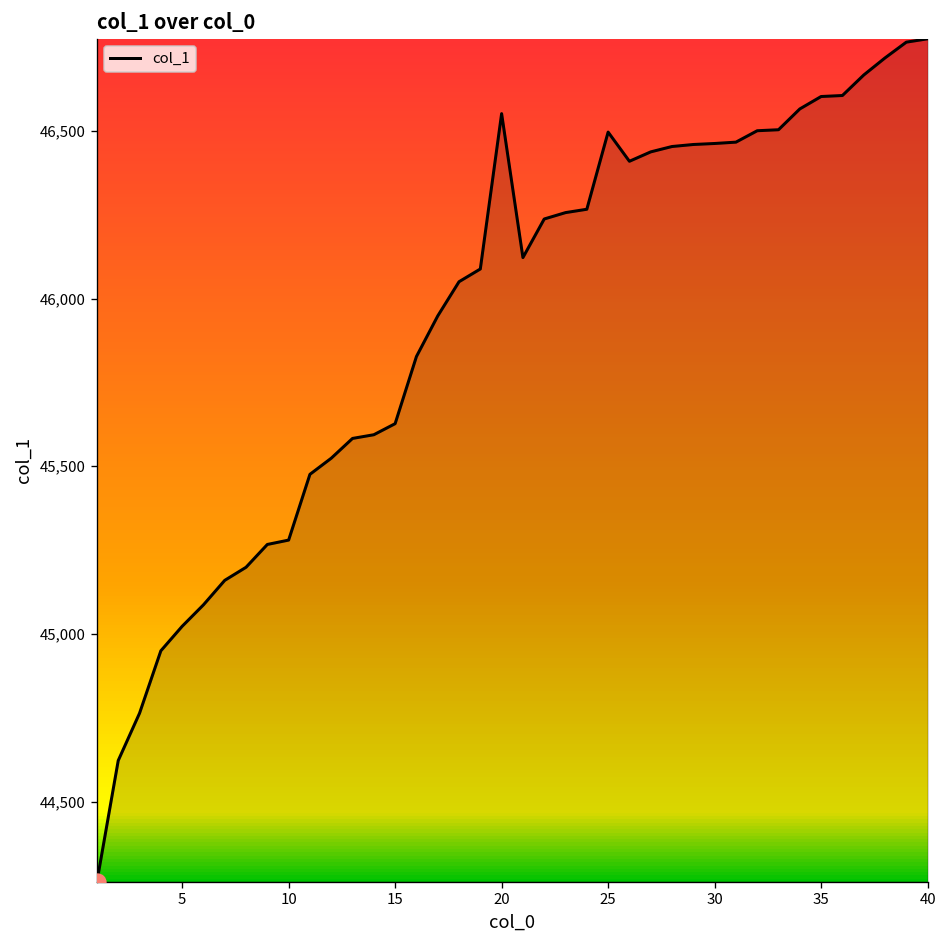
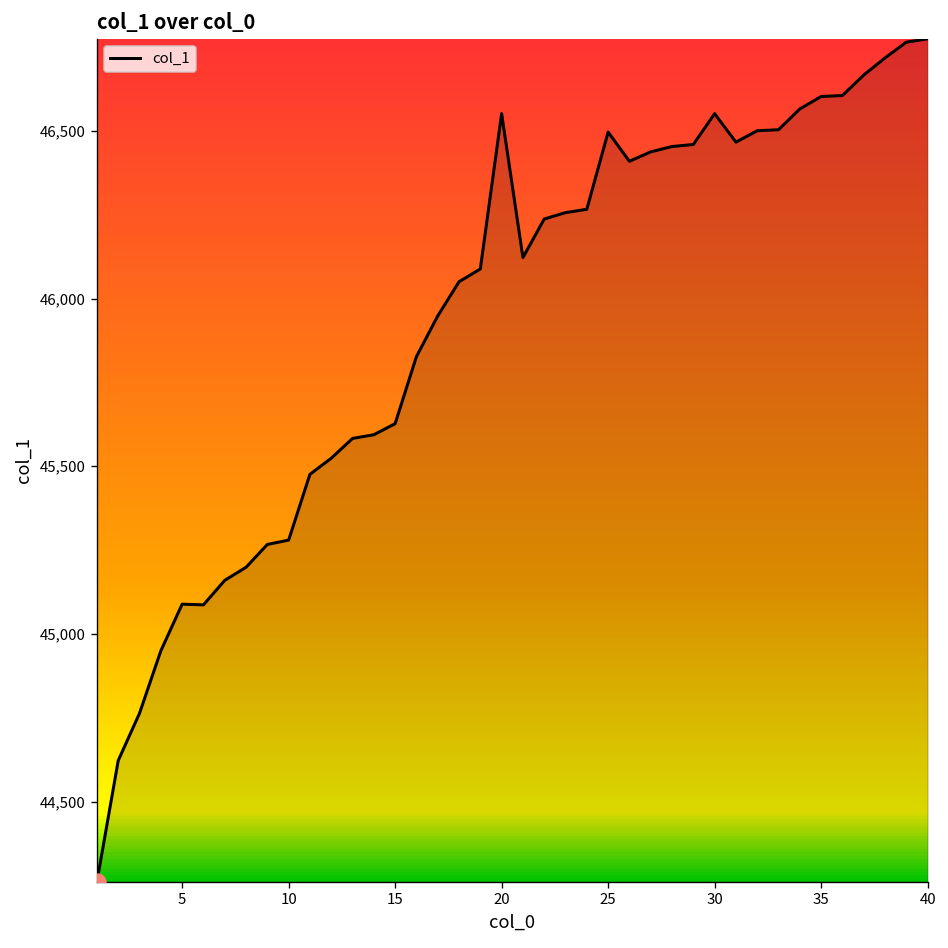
col_1, 5: 45,020 -> 45,090
col_1, 30: 46,460 -> 46,550
